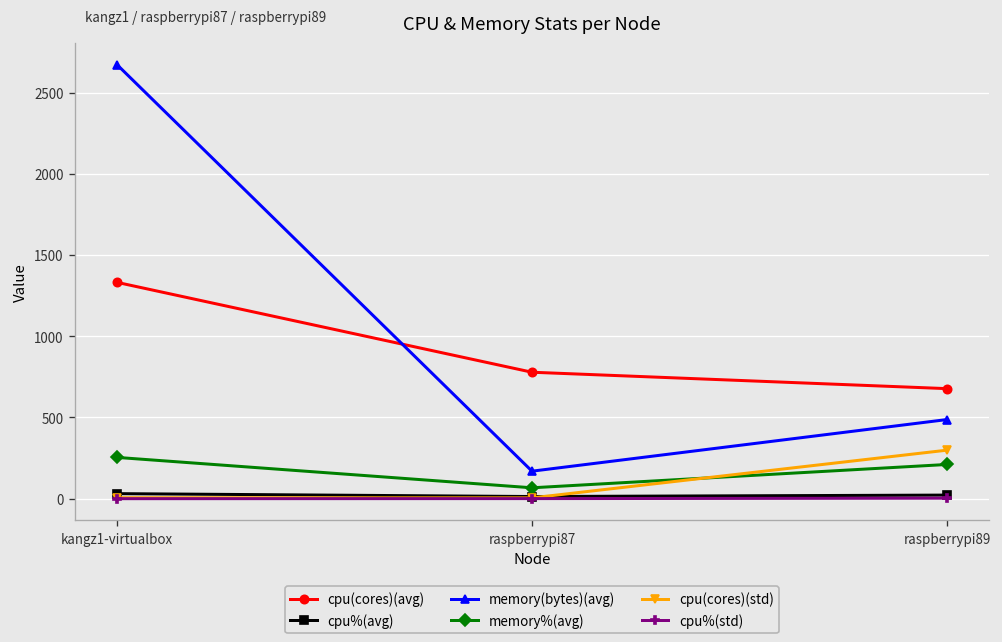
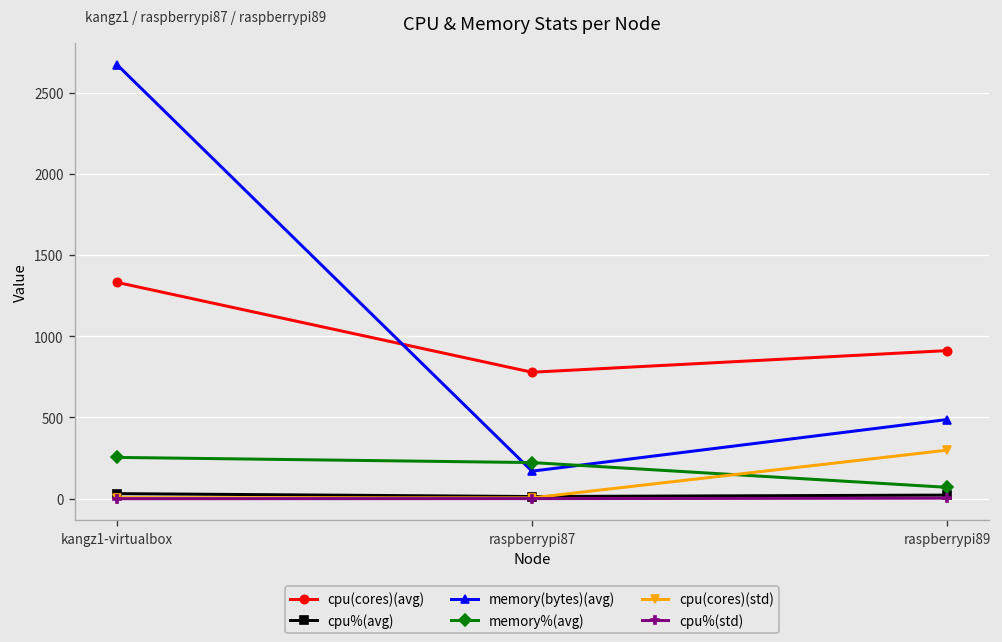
memory%(avg), raspberrypi87: 70 -> 220
cpu(cores)(avg), raspberrypi89: 680 -> 910
memory%(avg), raspberrypi89: 210 -> 70
